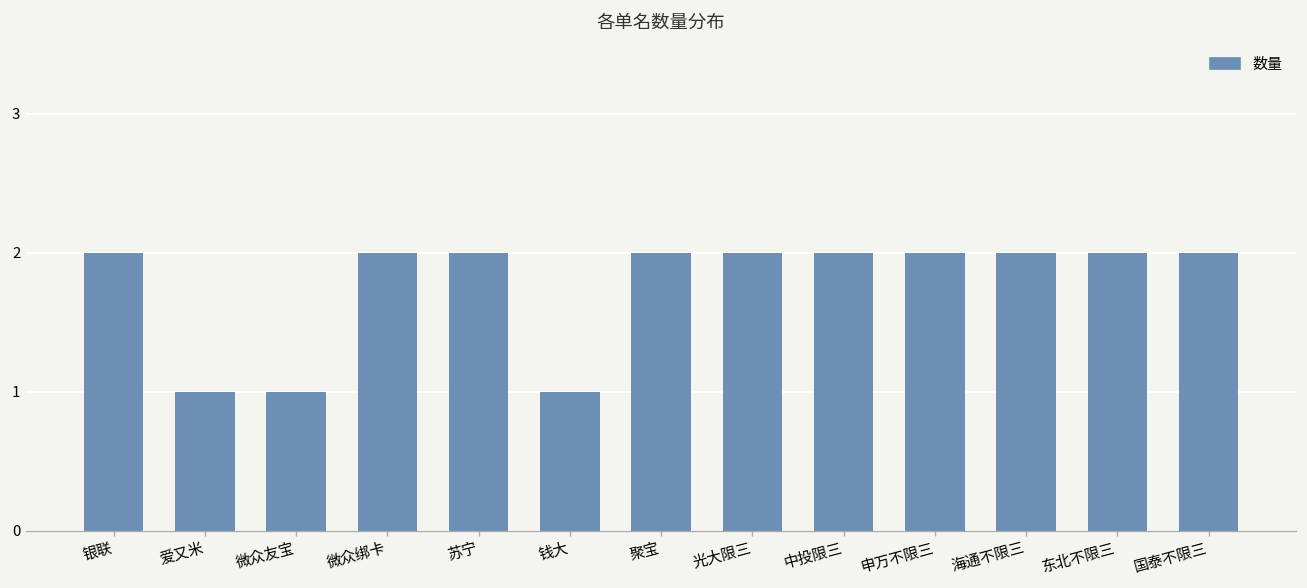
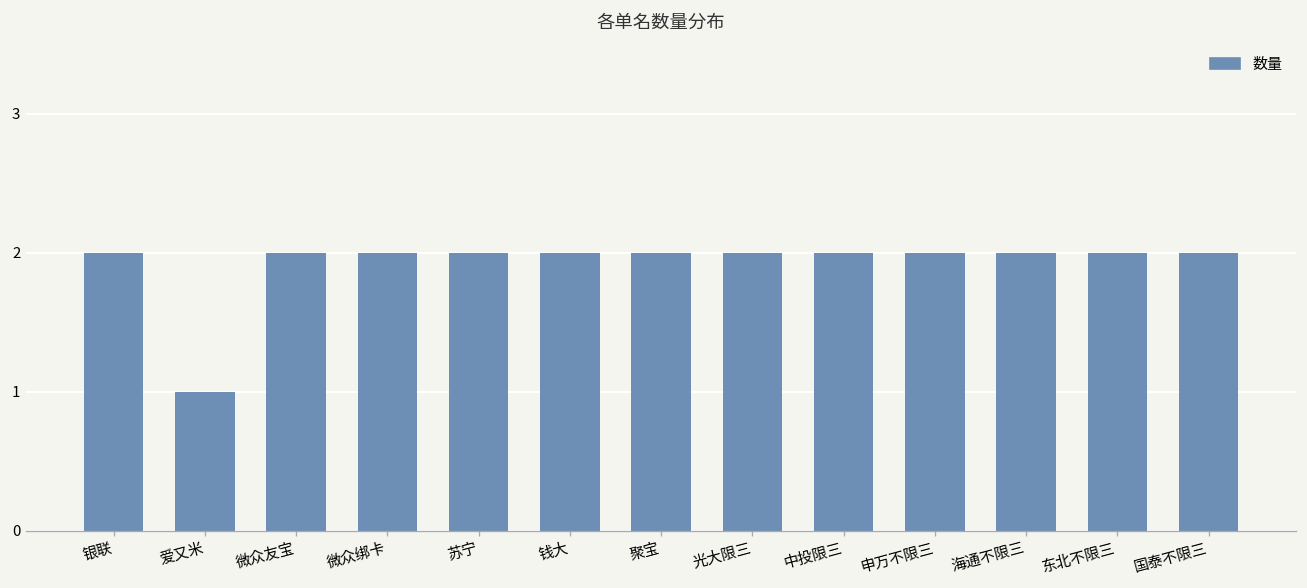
微众友宝: 1 -> 2
钱大: 1 -> 2
